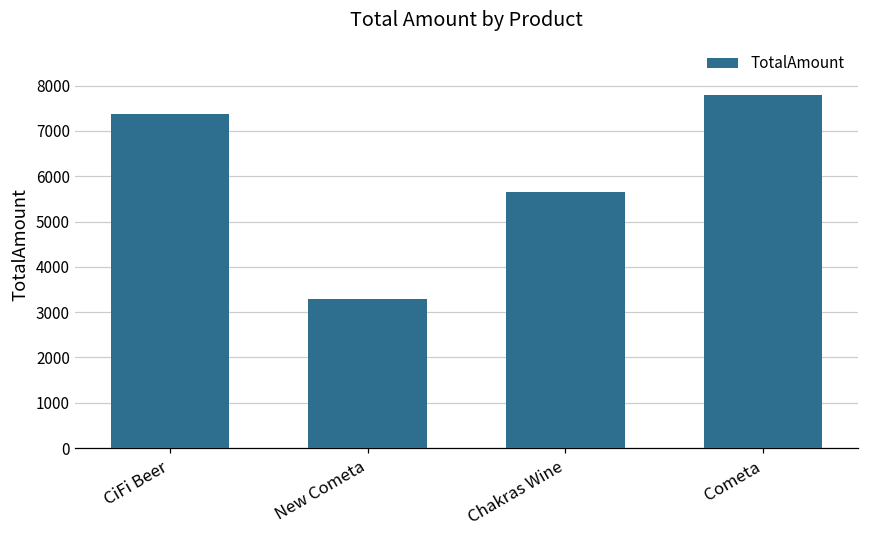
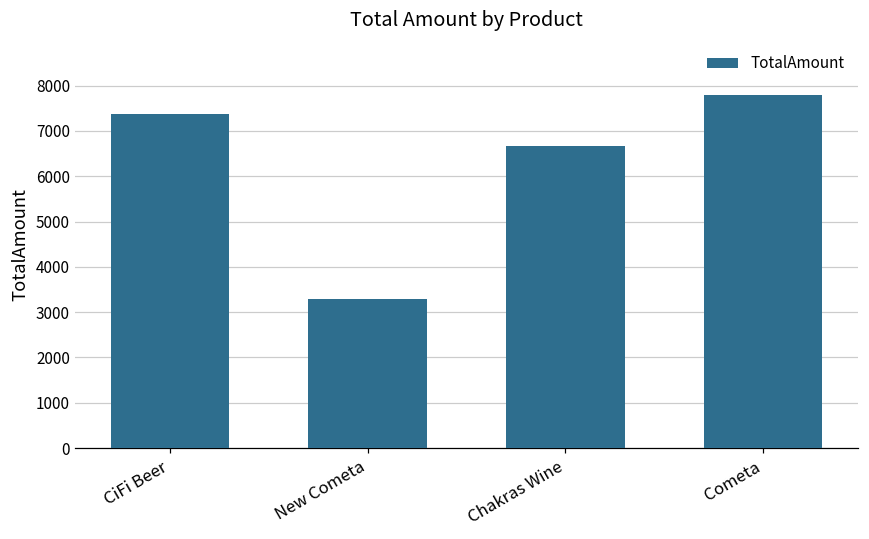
Chakras Wine: 5600 -> 6700
